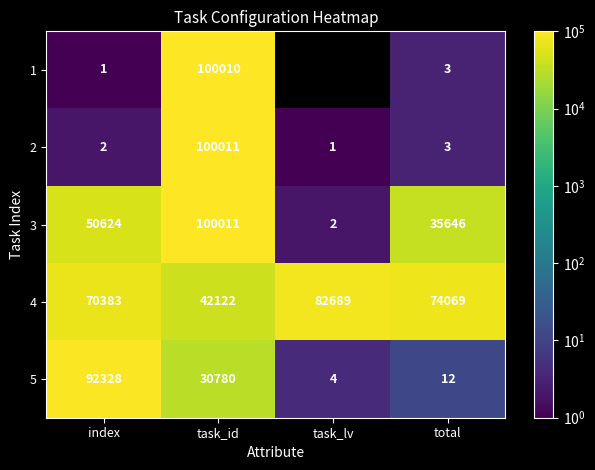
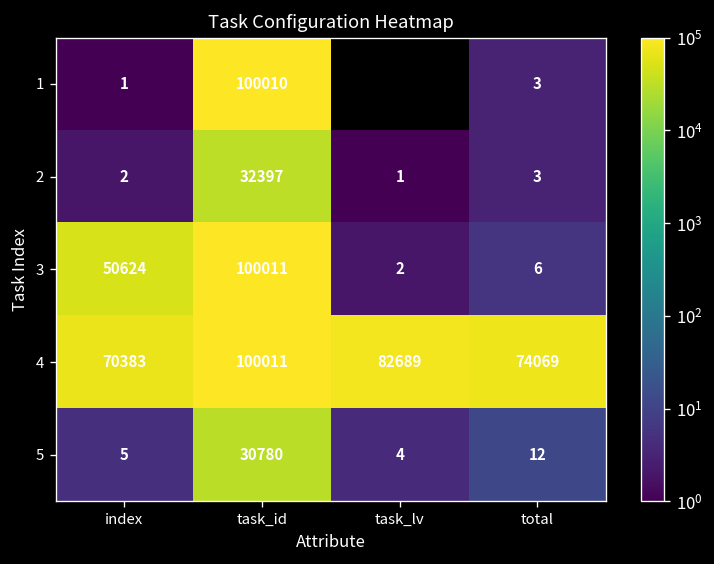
2, task_id: 100011 -> 32397
3, total: 35646 -> 6
4, task_id: 42122 -> 100011
5, index: 92328 -> 5
